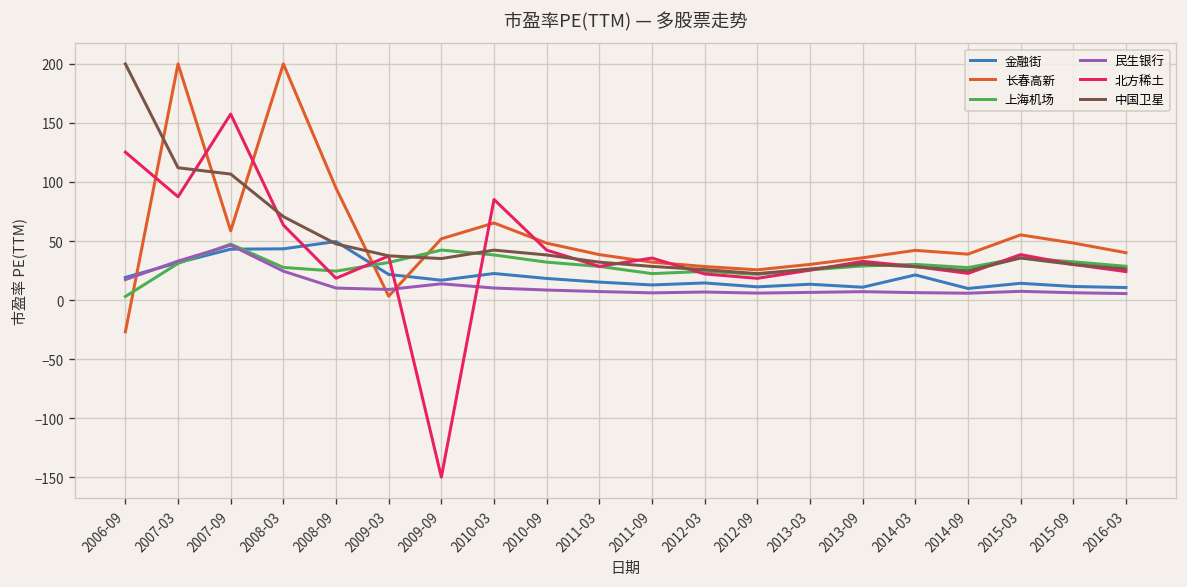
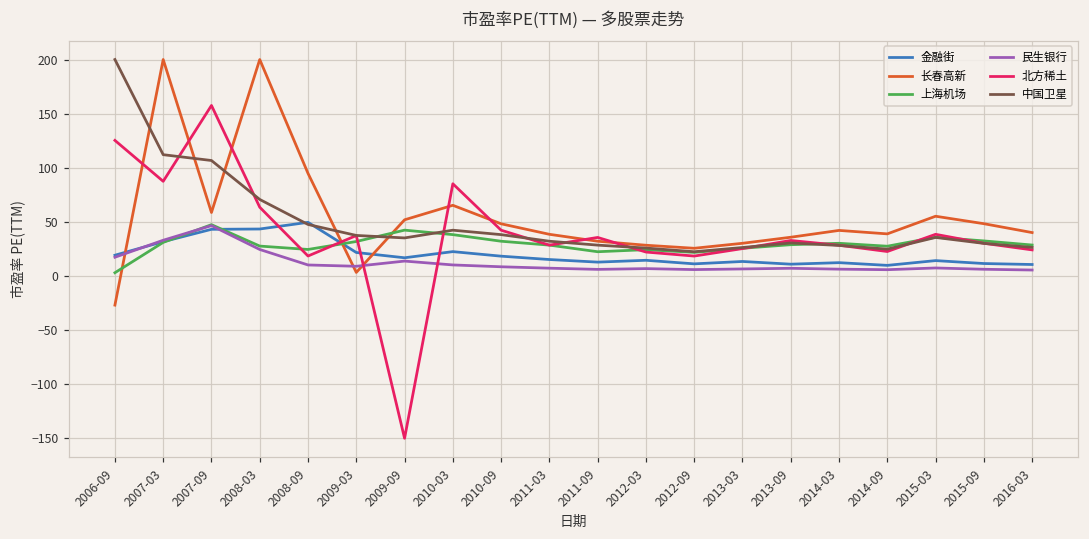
金融街, 2014-03: 20 -> 10
